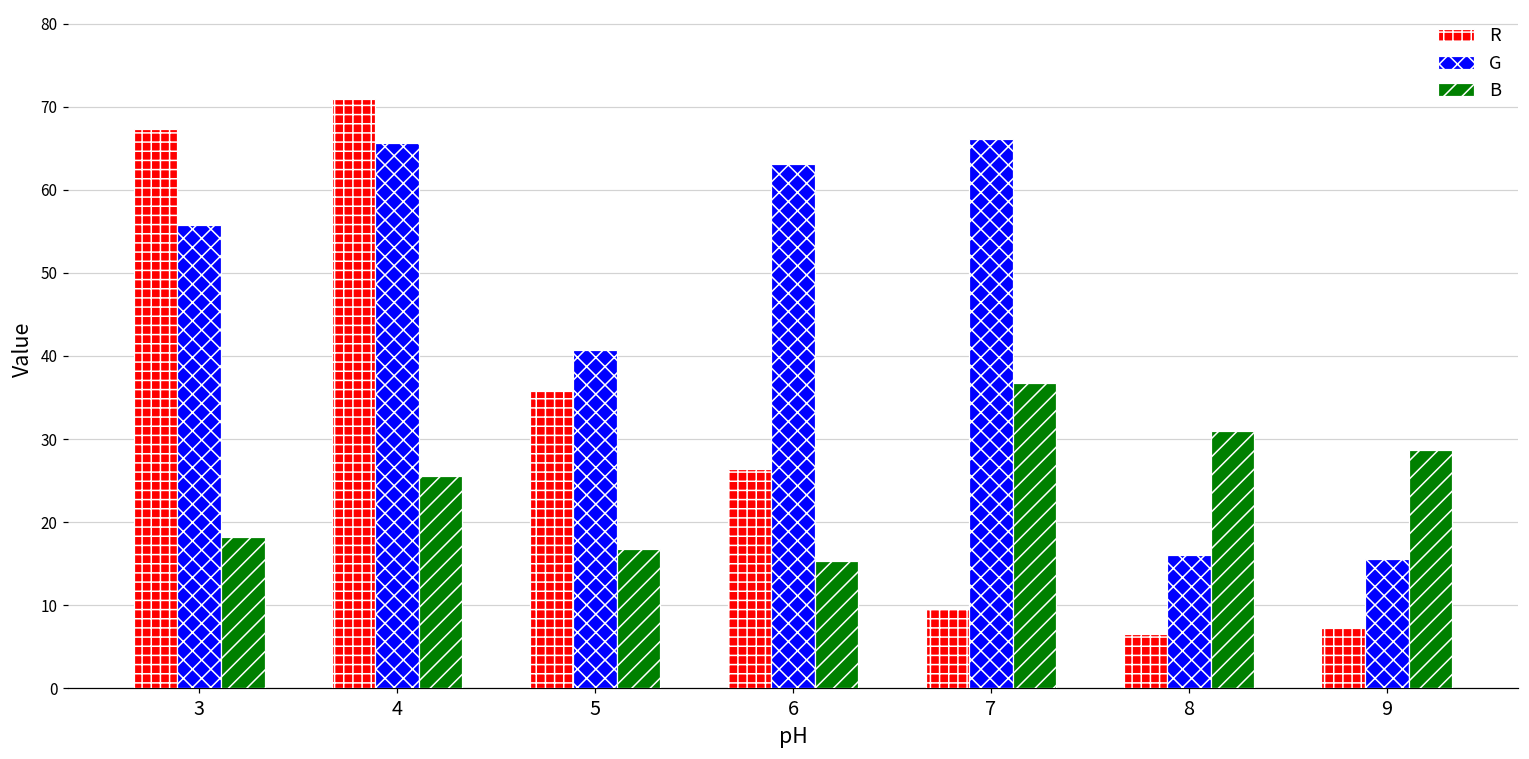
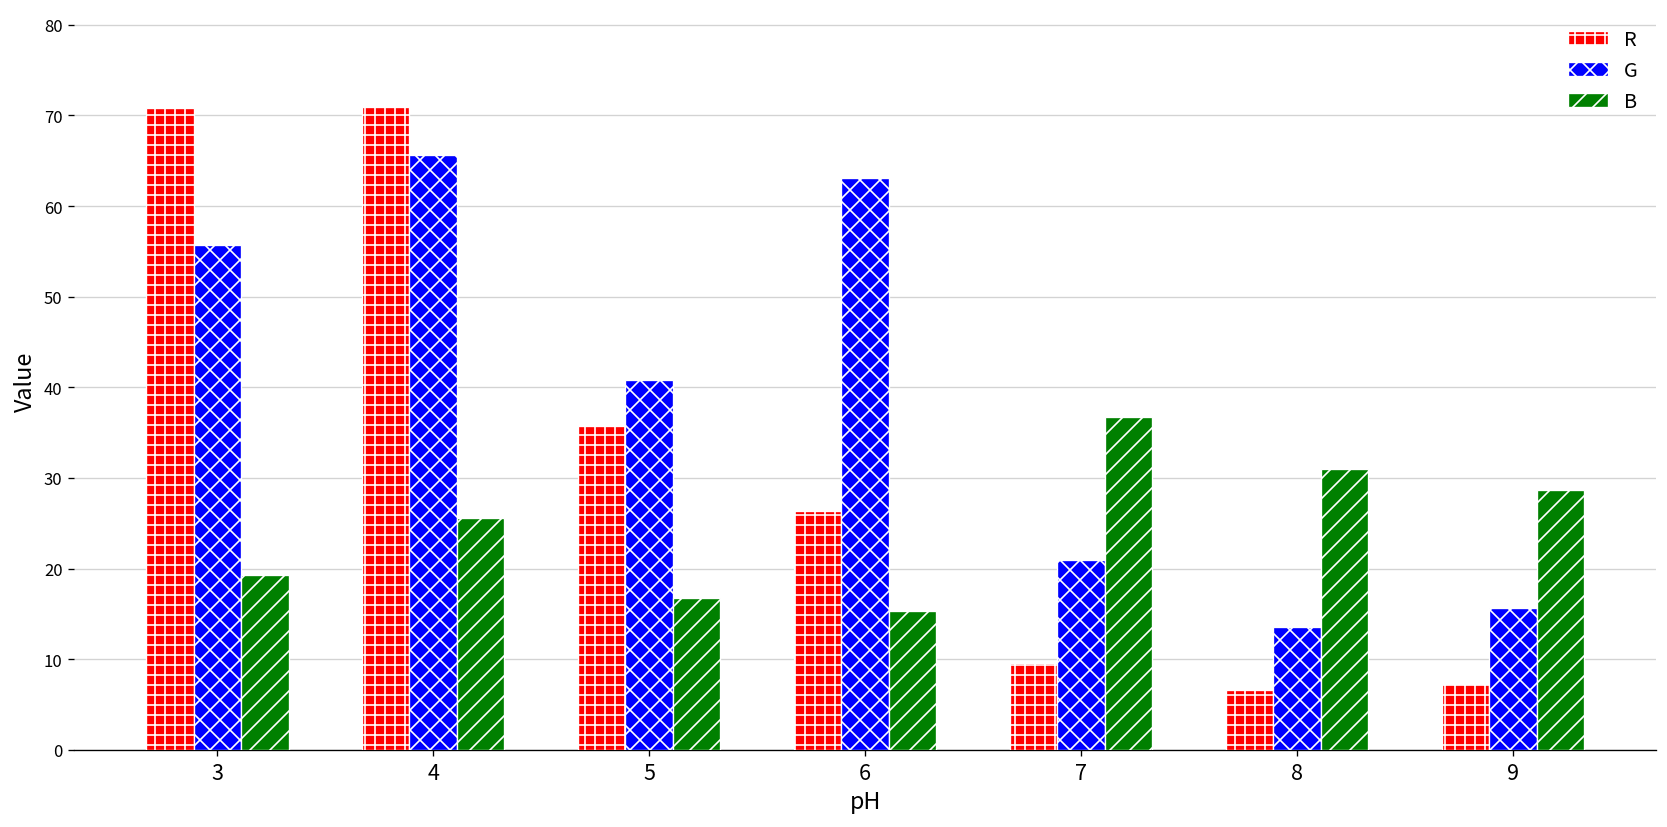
R, 3: 67 -> 71
B, 3: 18 -> 19
G, 7: 66 -> 21
G, 8: 16 -> 14
